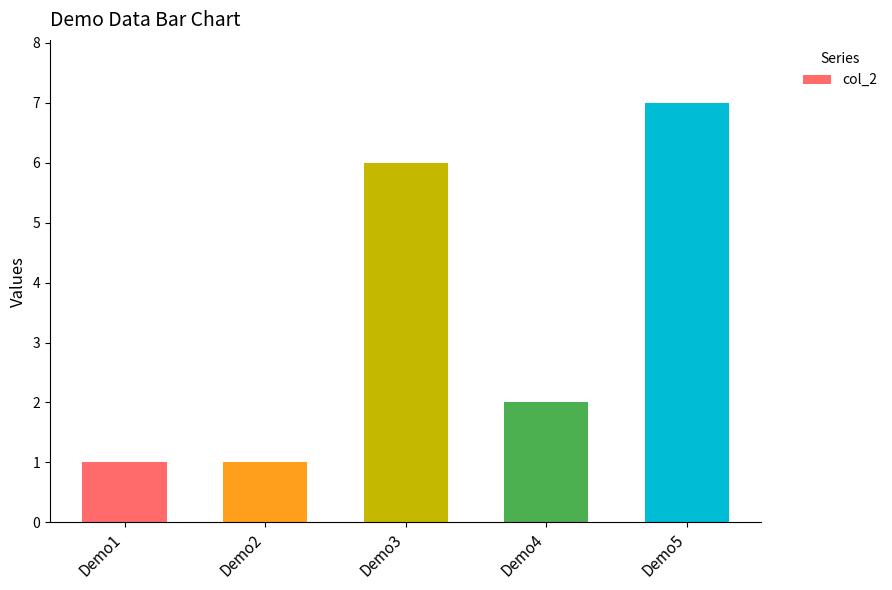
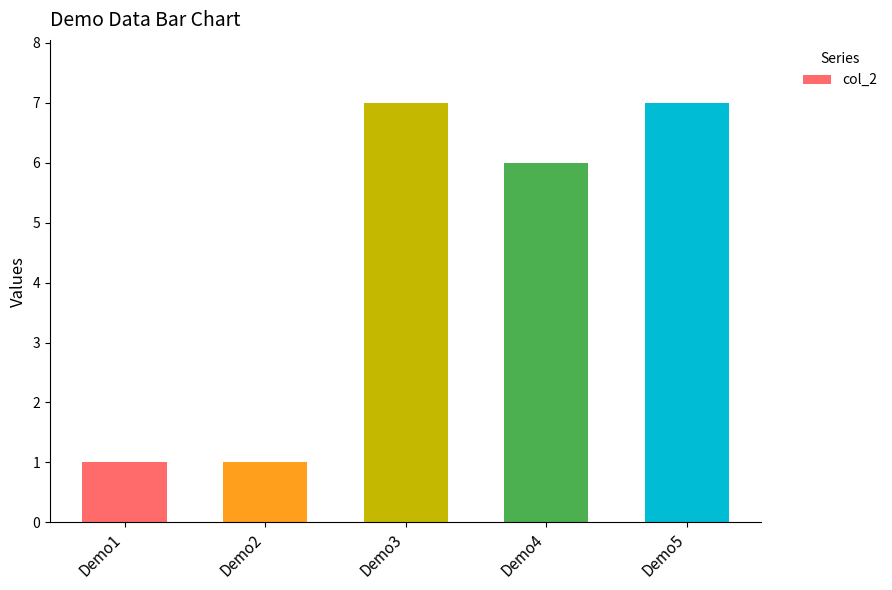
Demo3: 6 -> 7
Demo4: 2 -> 6
